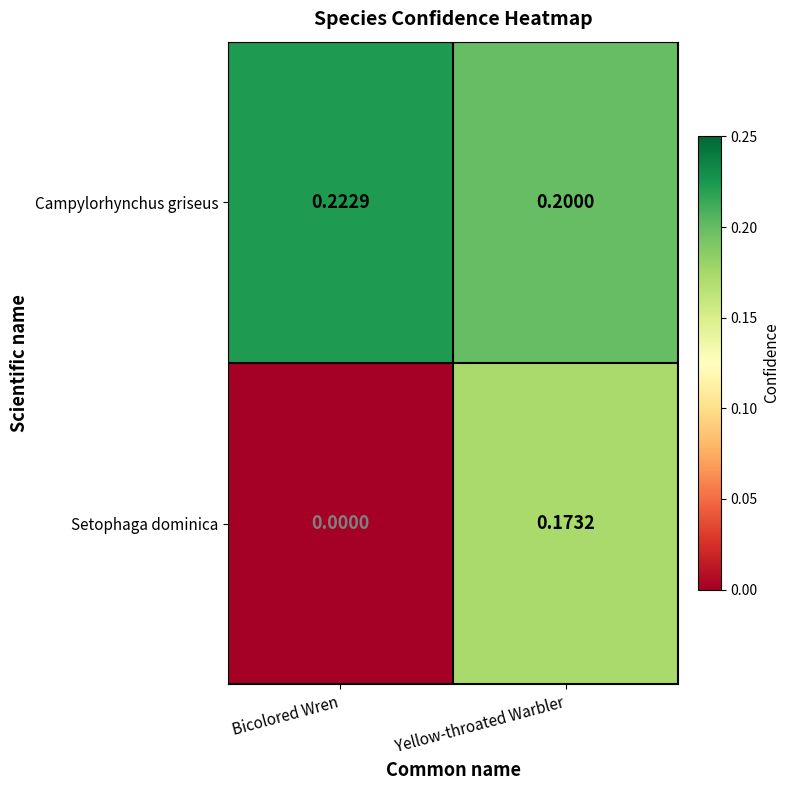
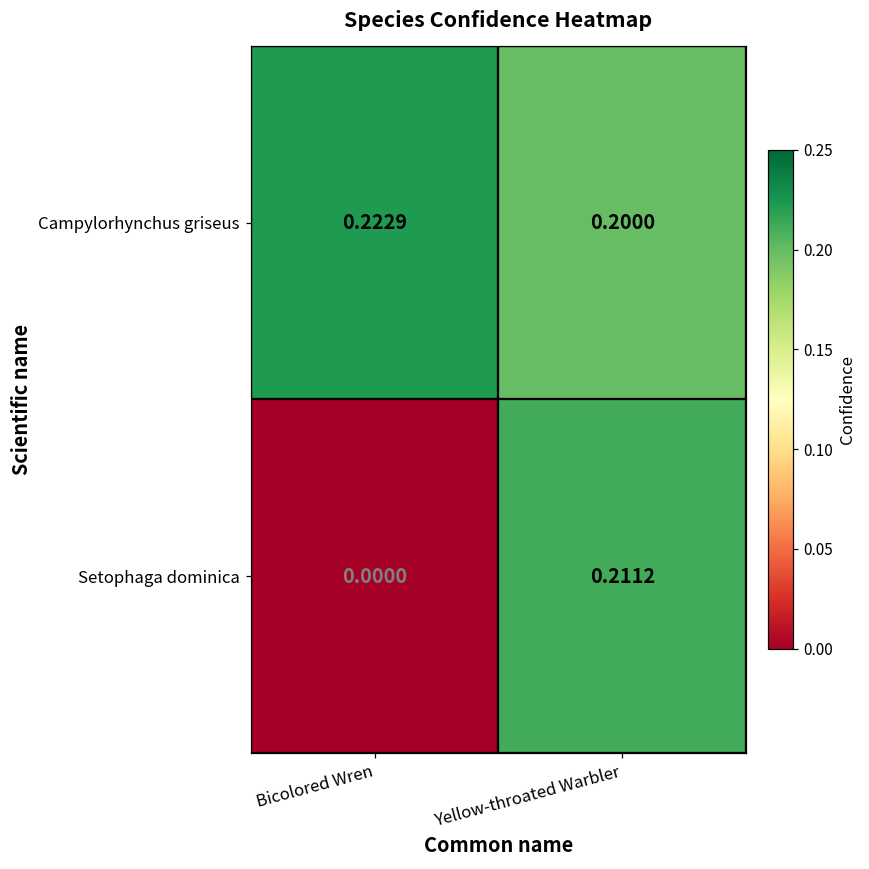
Setophaga dominica, Yellow-throated Warbler: 0.1732 -> 0.2112
